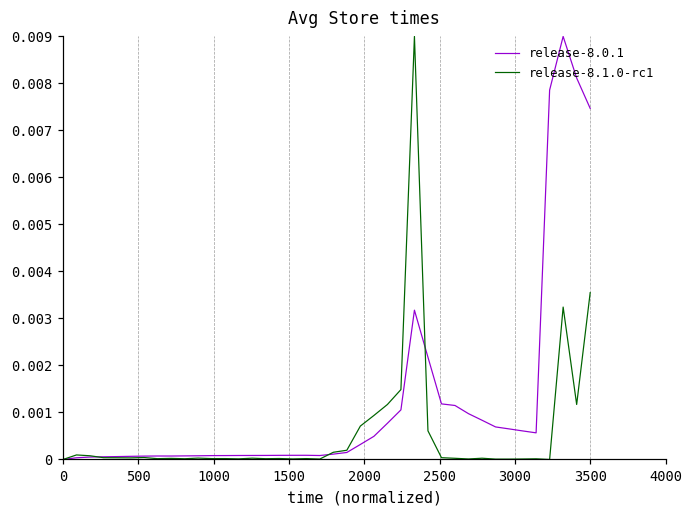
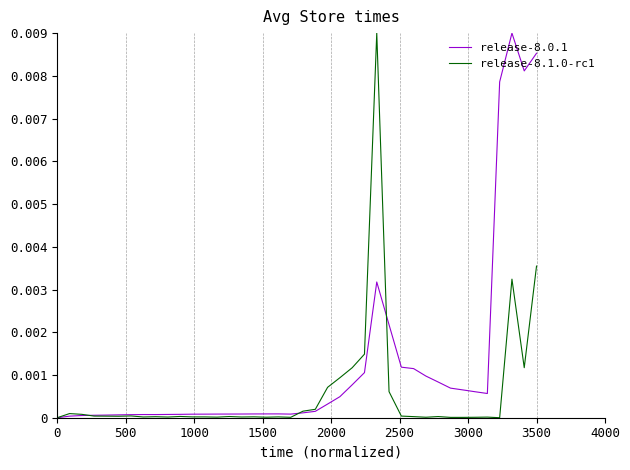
release-8.0.1, 3500: 0.0075 -> 0.0085
